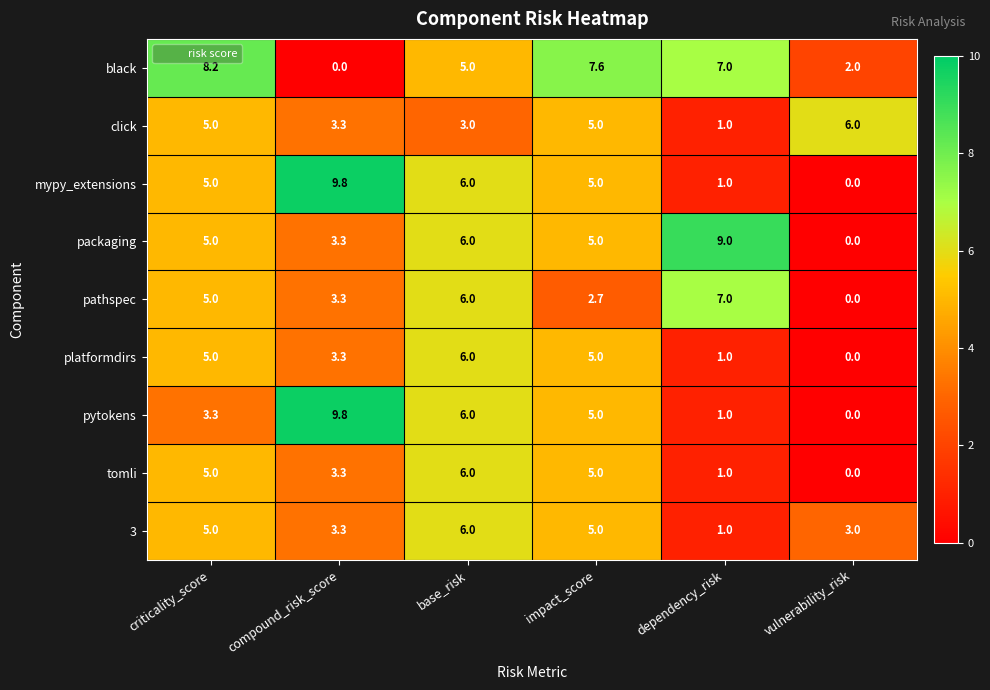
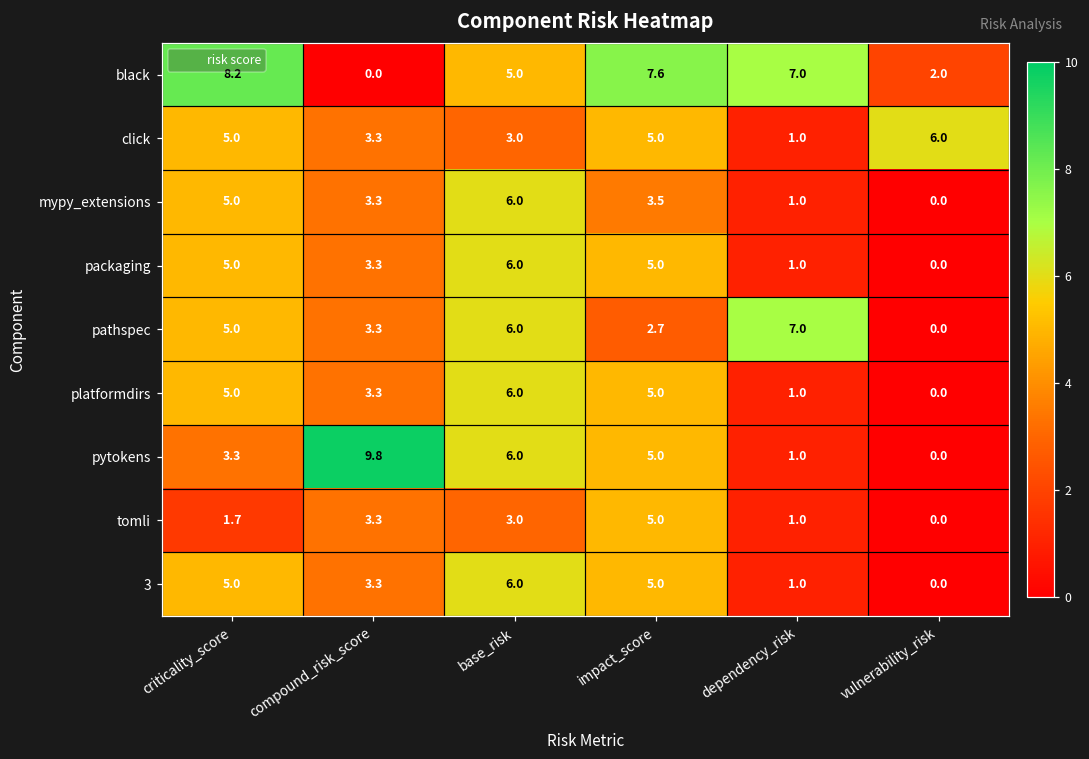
mypy_extensions, compound_risk_score: 9.8 -> 3.3
mypy_extensions, impact_score: 5.0 -> 3.5
packaging, dependency_risk: 9.0 -> 1.0
tomli, criticality_score: 5.0 -> 1.7
tomli, base_risk: 6.0 -> 3.0
3, vulnerability_risk: 3.0 -> 0.0
